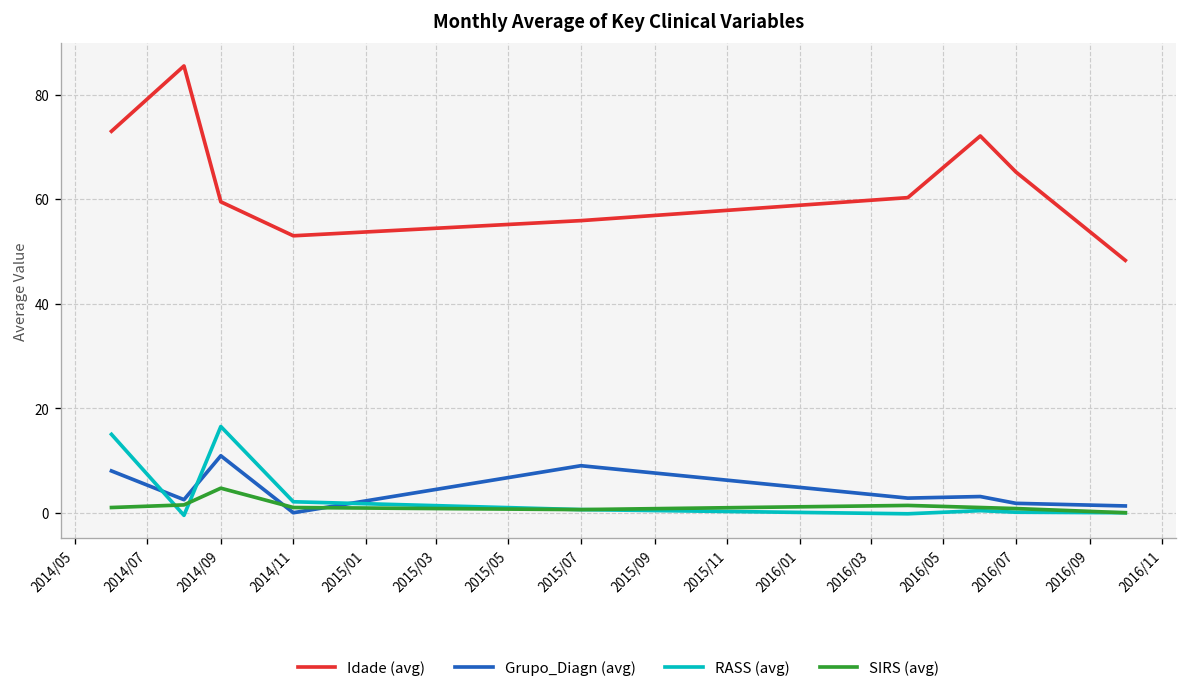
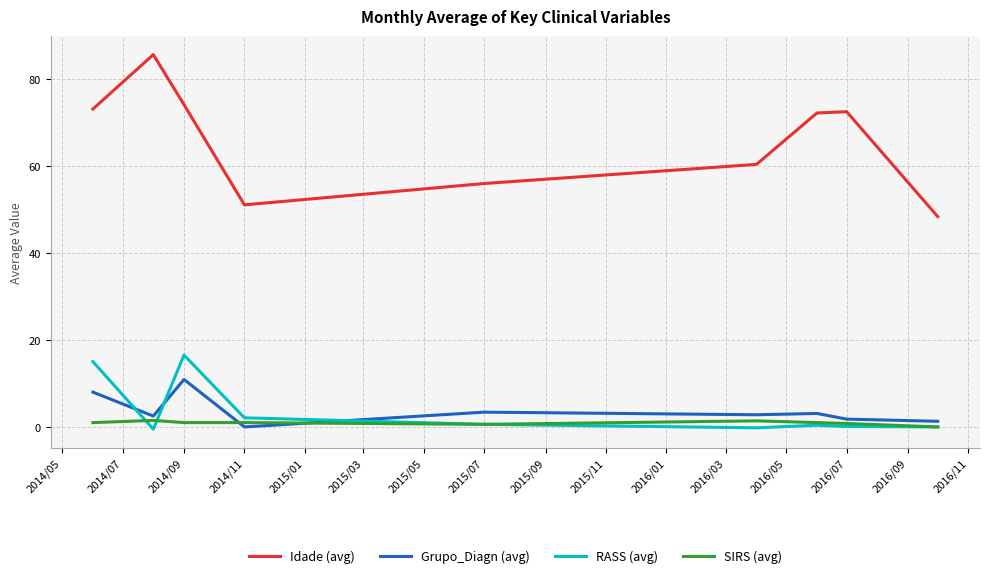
Idade (avg), 2014/09: 60 -> 74
SIRS (avg), 2014/09: 5 -> 1
Idade (avg), 2014/11: 53 -> 51
Grupo_Diagn (avg), 2015/07: 9 -> 3
Idade (avg), 2016/07: 65 -> 72
